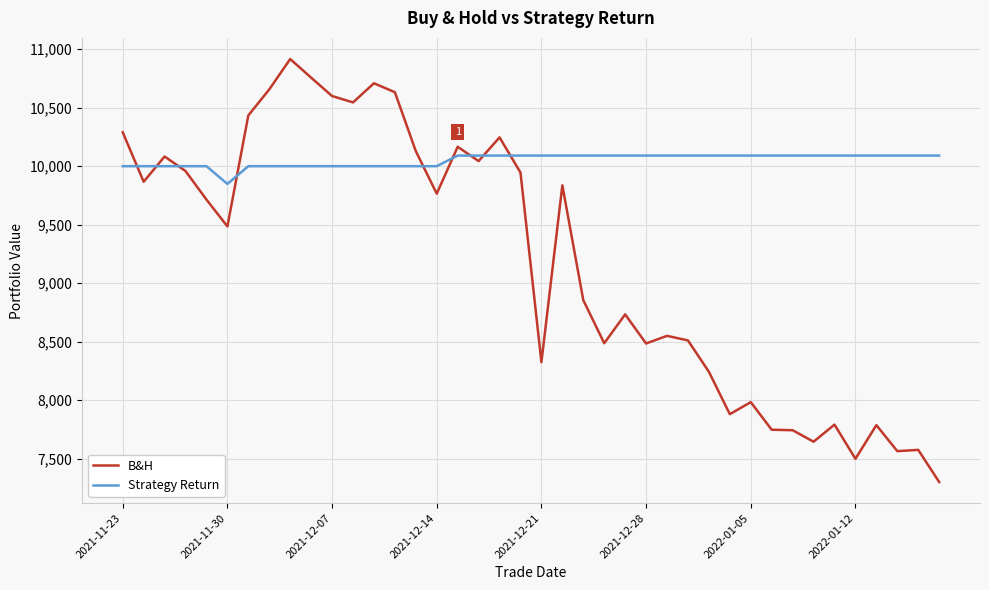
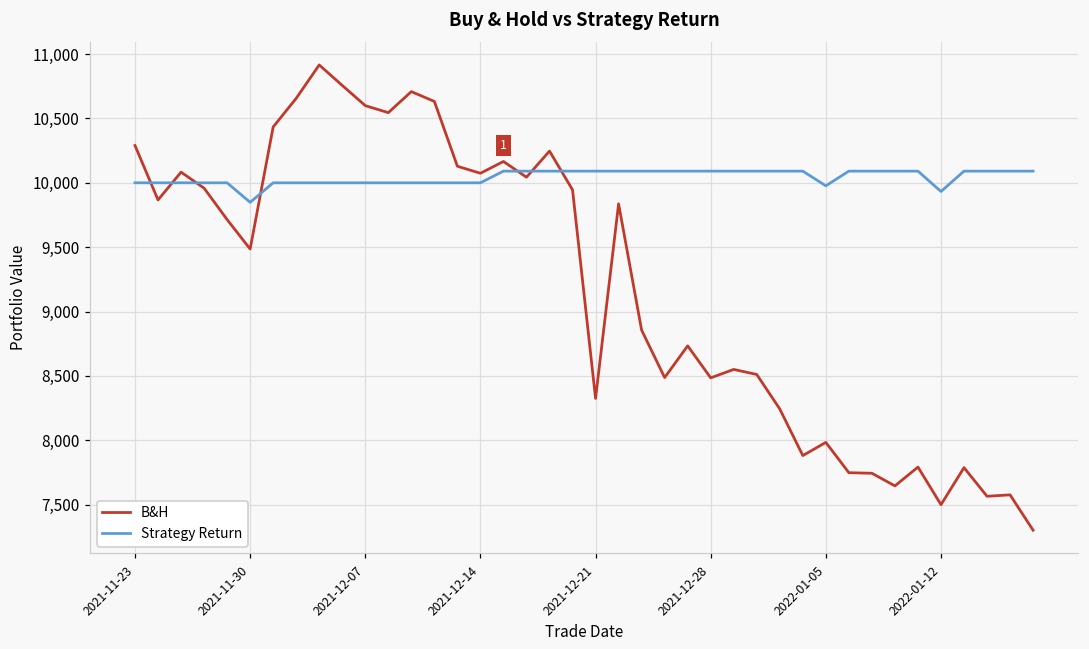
B&H, 2021-12-14: 9,770 -> 10,070
Strategy Return, 2022-01-05: 10,090 -> 9,980
Strategy Return, 2022-01-12: 10,090 -> 9,930
